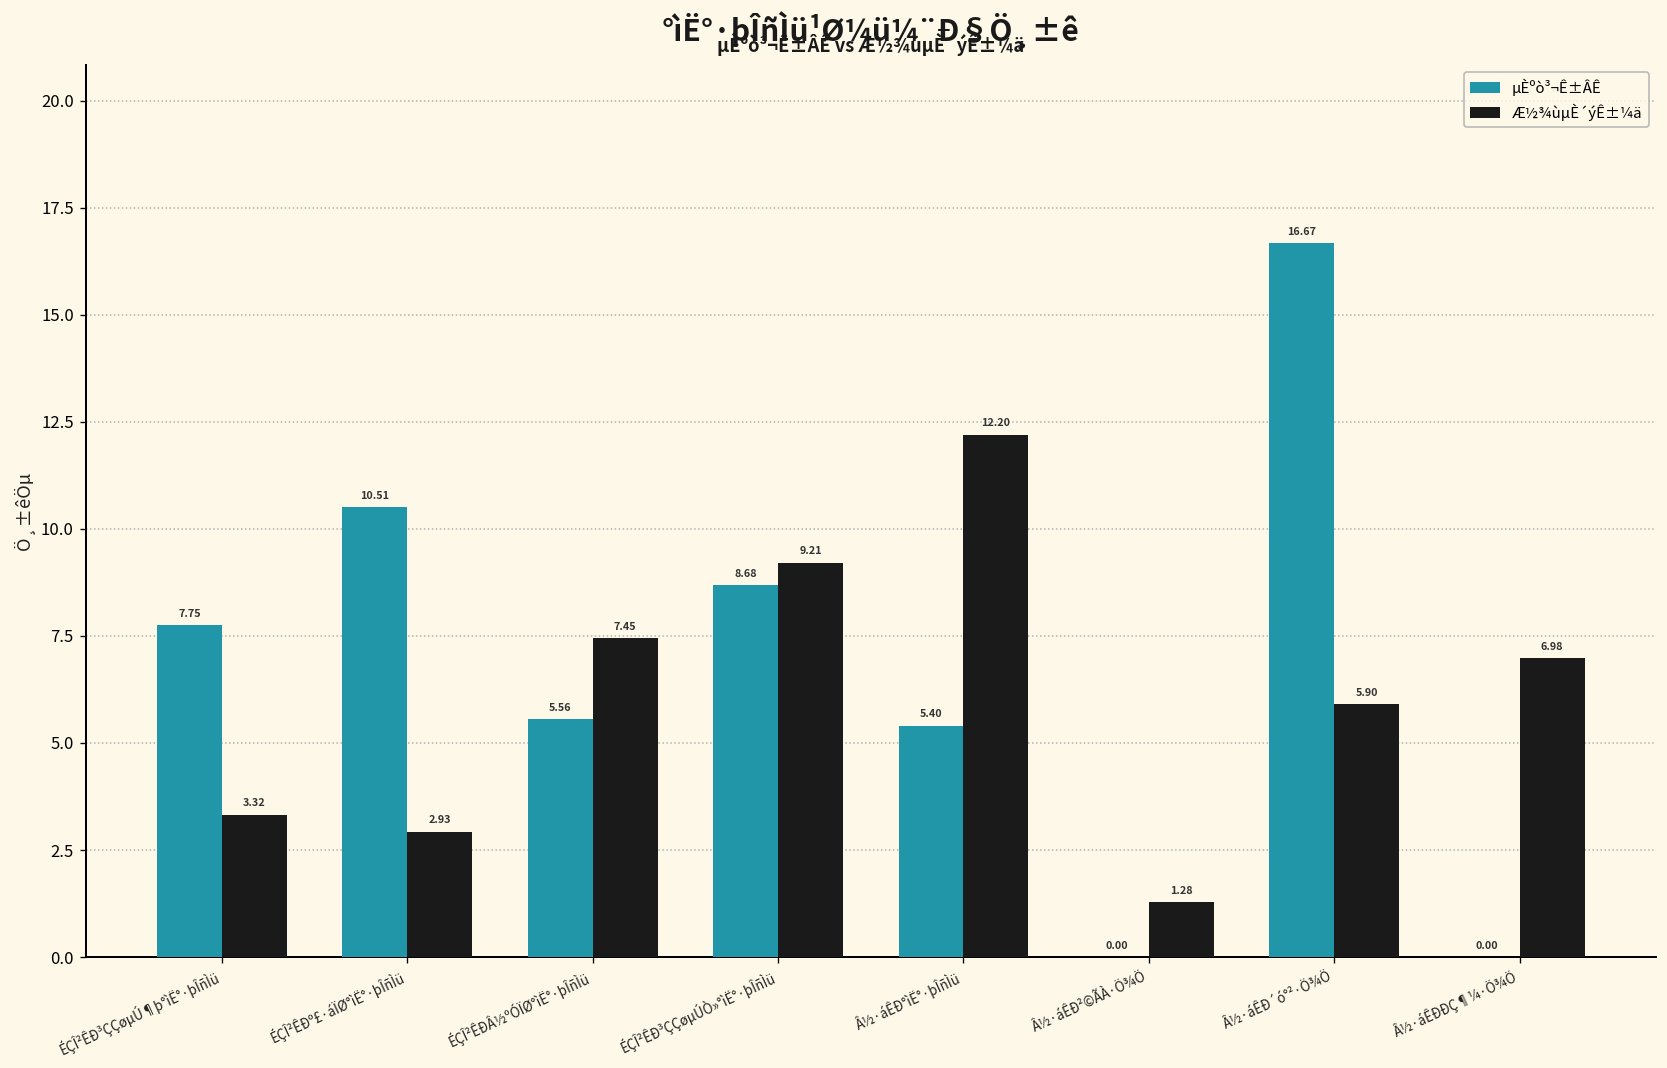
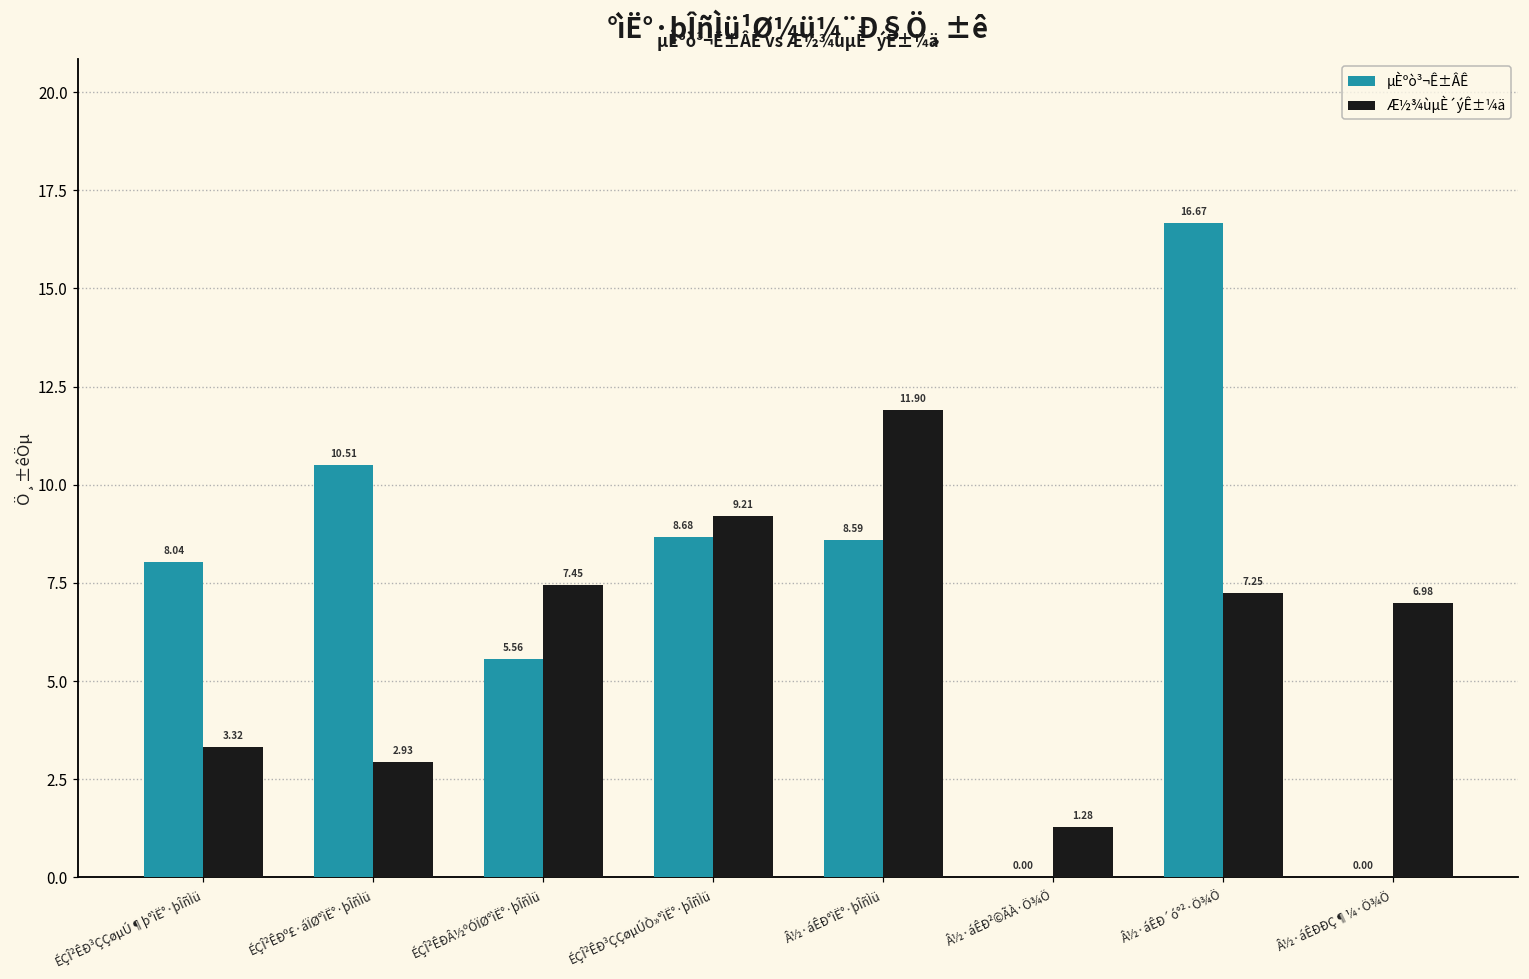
µÈºò³¬Ê±ÂÊ, ÉÇÎ²ÊÐ³ÇÇøµÚ¶þ°ìË°·þÎñÌü: 7.75 -> 8.04
µÈºò³¬Ê±ÂÊ, Â½·áÊÐ°ìË°·þÎñÌü: 5.40 -> 8.59
Æ½¾ùµÈ´ýÊ±¼ä, Â½·áÊÐ°ìË°·þÎñÌü: 12.20 -> 11.90
Æ½¾ùµÈ´ýÊ±¼ä, Â½·áÊÐ´ó°²·Ö¾Ö: 5.90 -> 7.25
